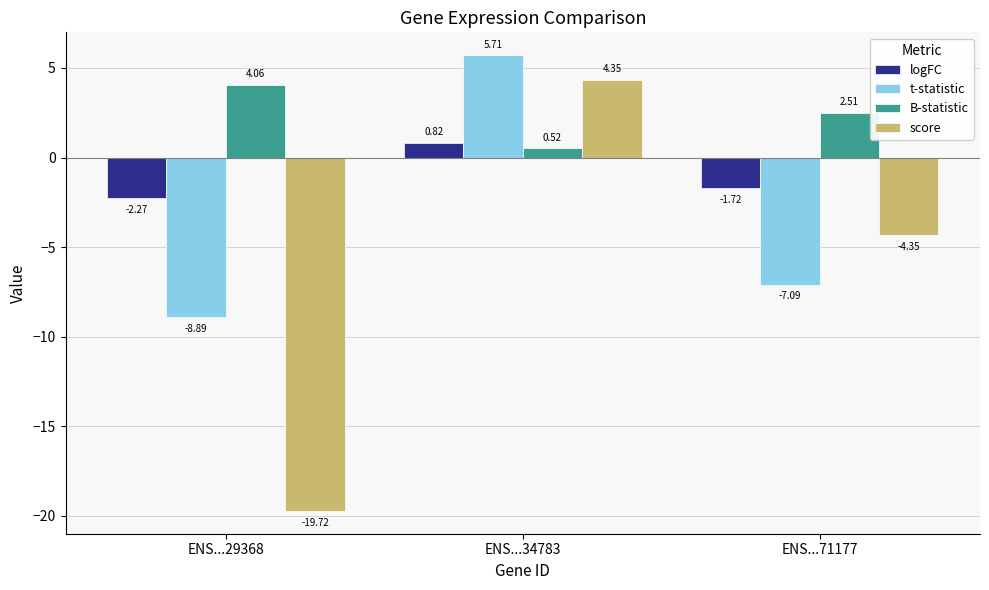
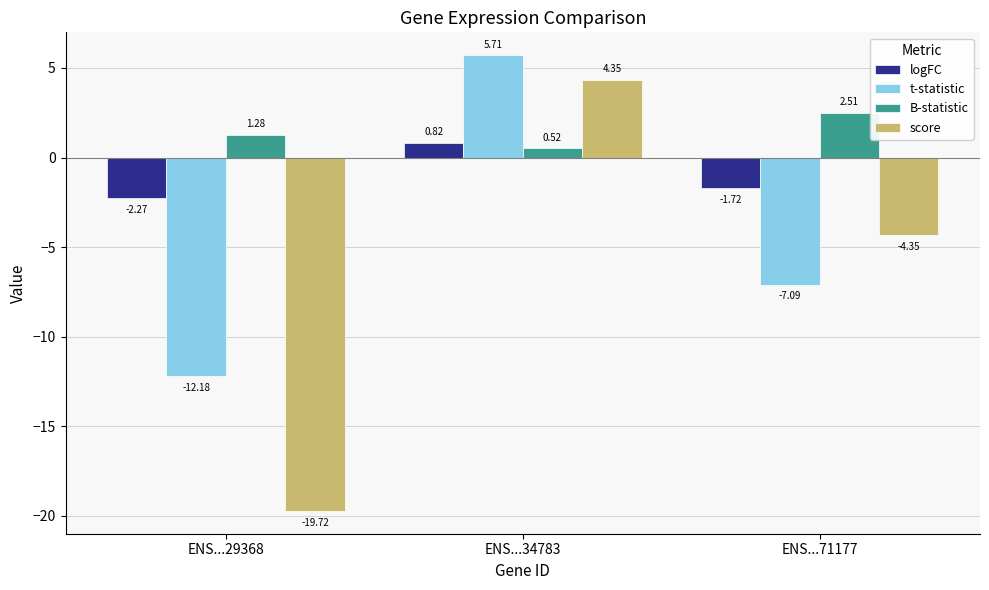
t-statistic, ENS...29368: -8.89 -> -12.18
B-statistic, ENS...29368: 4.06 -> 1.28
